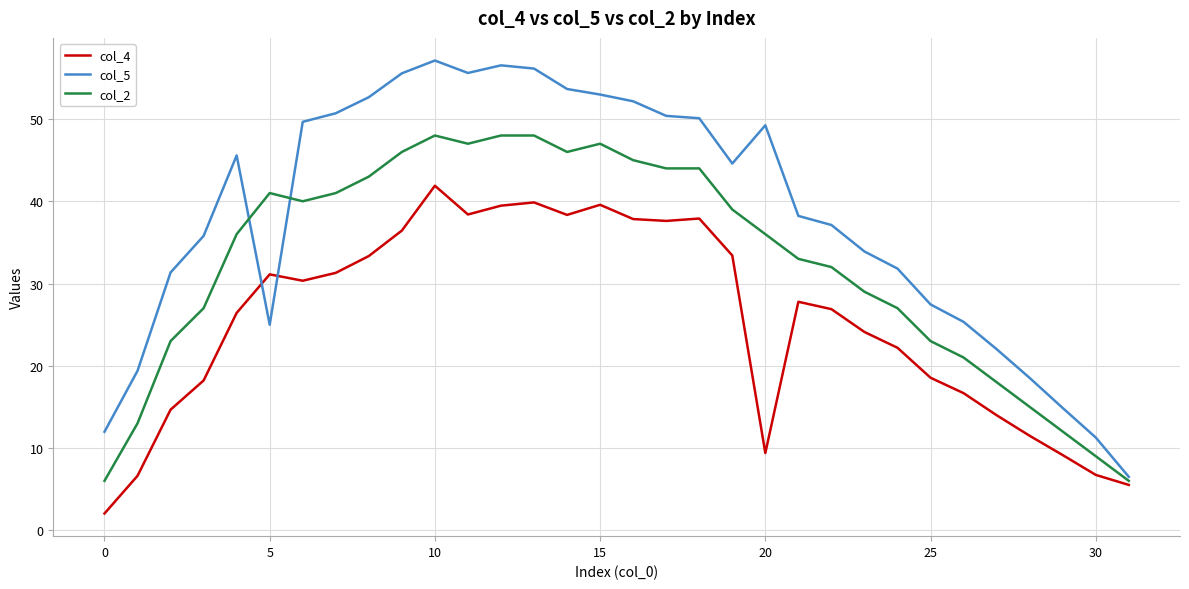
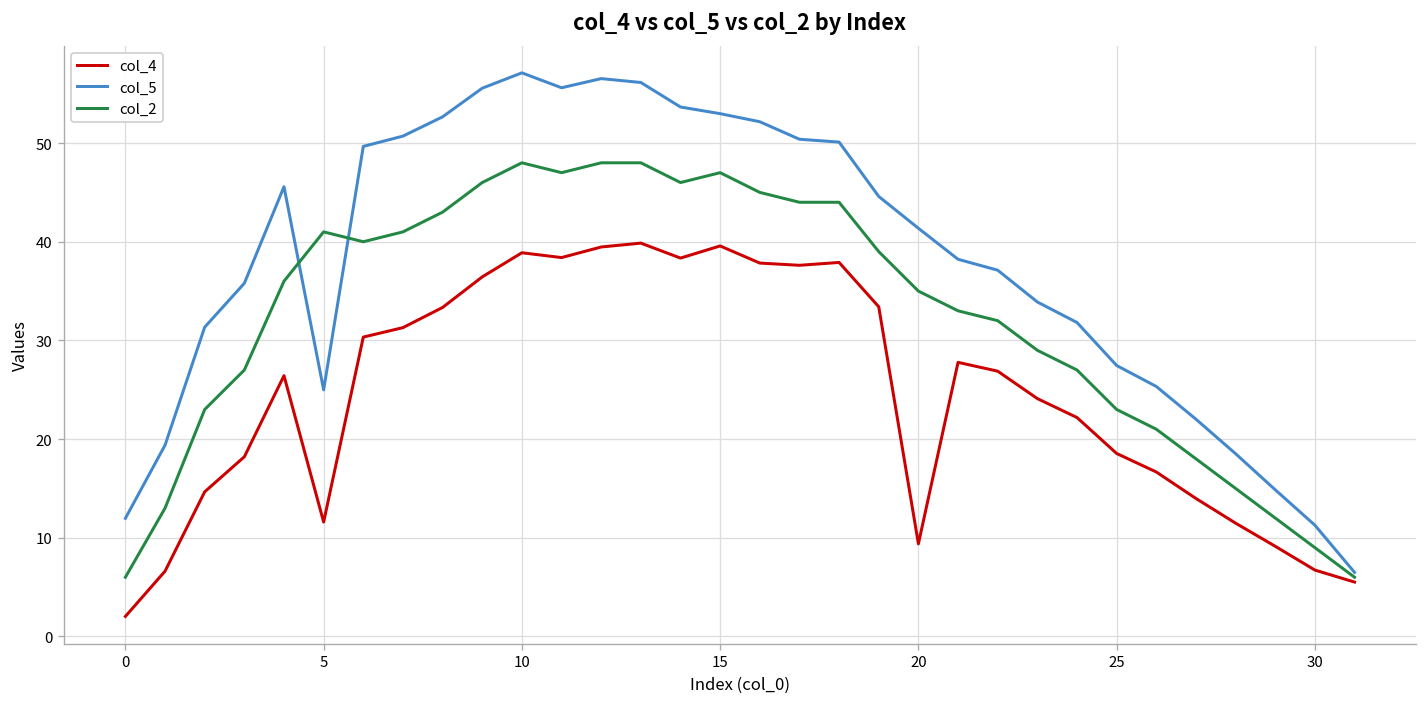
col_4, 5: 31 -> 12
col_4, 10: 42 -> 39
col_5, 20: 49 -> 41
col_2, 20: 36 -> 35
